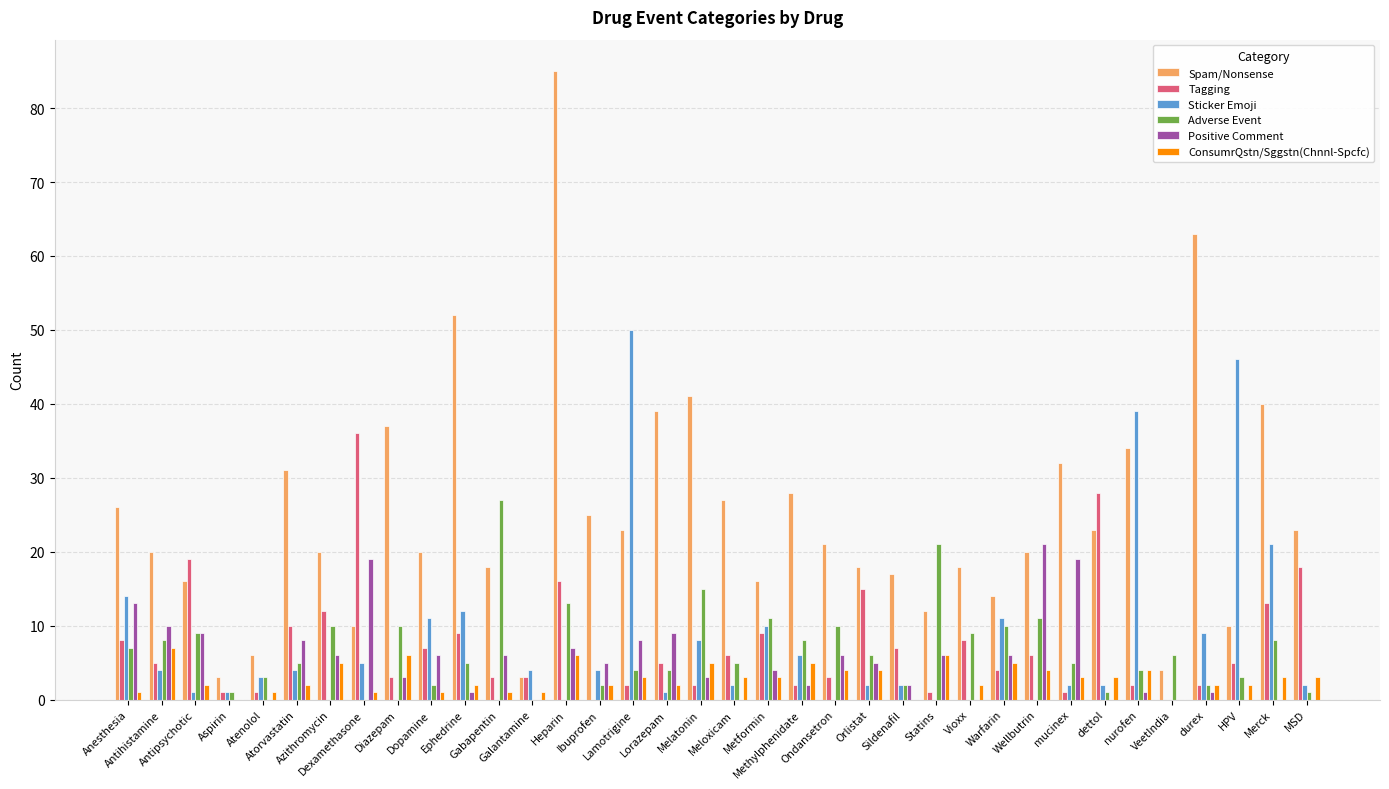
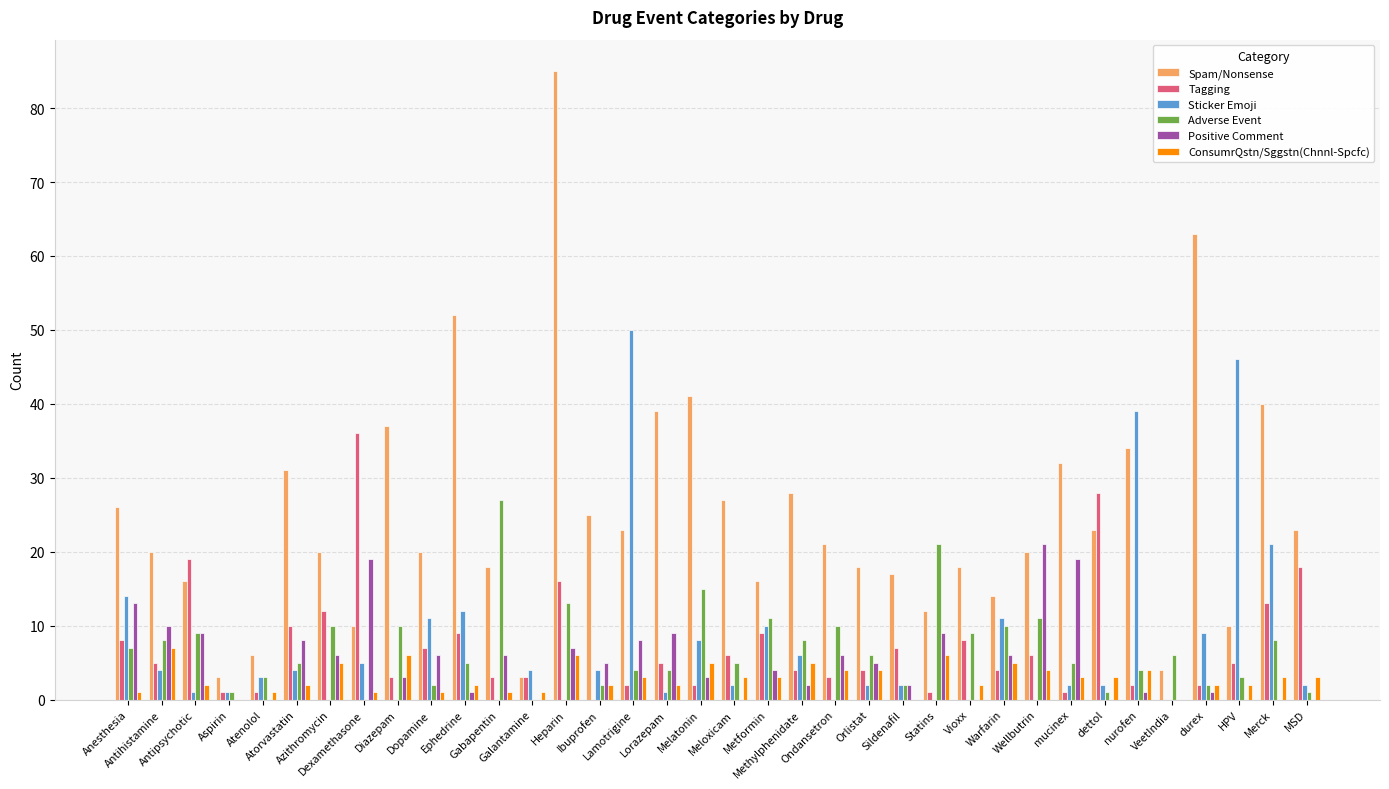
Tagging, Methylphenidate: 2 -> 4
Tagging, Orlistat: 15 -> 4
Positive Comment, Statins: 6 -> 9
